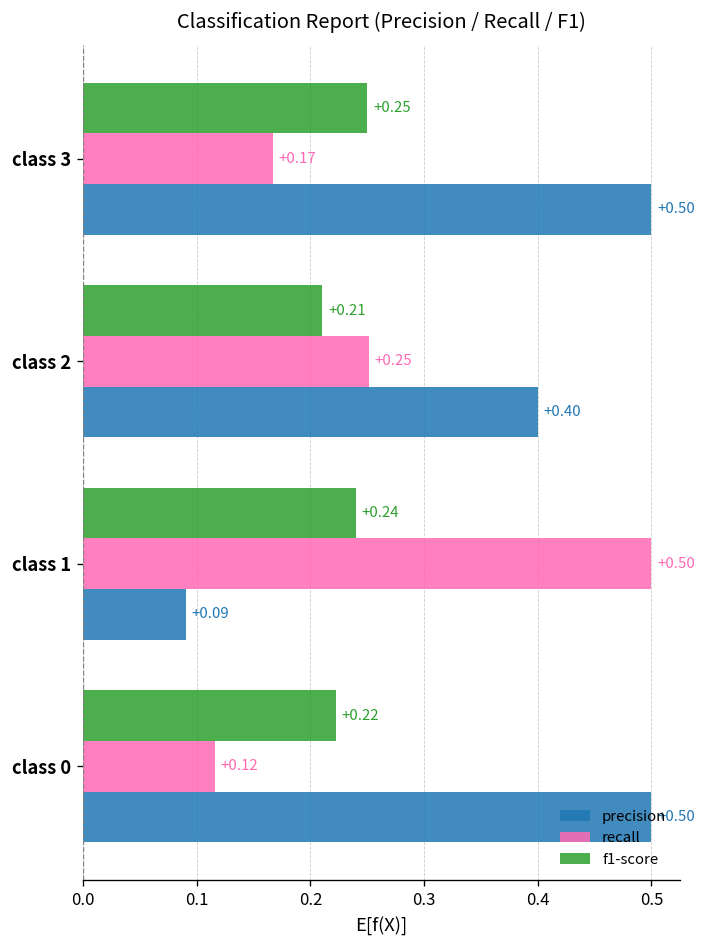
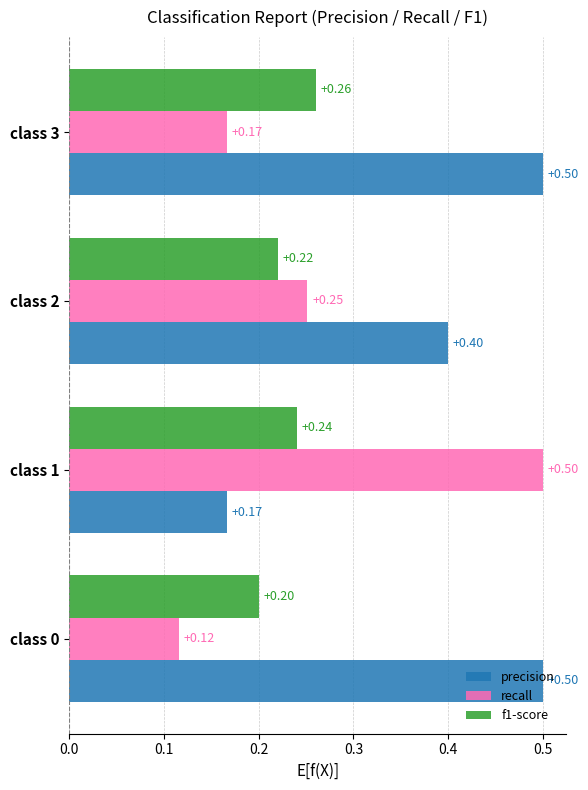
f1-score, class 3: +0.25 -> +0.26
f1-score, class 2: +0.21 -> +0.22
precision, class 1: +0.09 -> +0.17
f1-score, class 0: +0.22 -> +0.20
